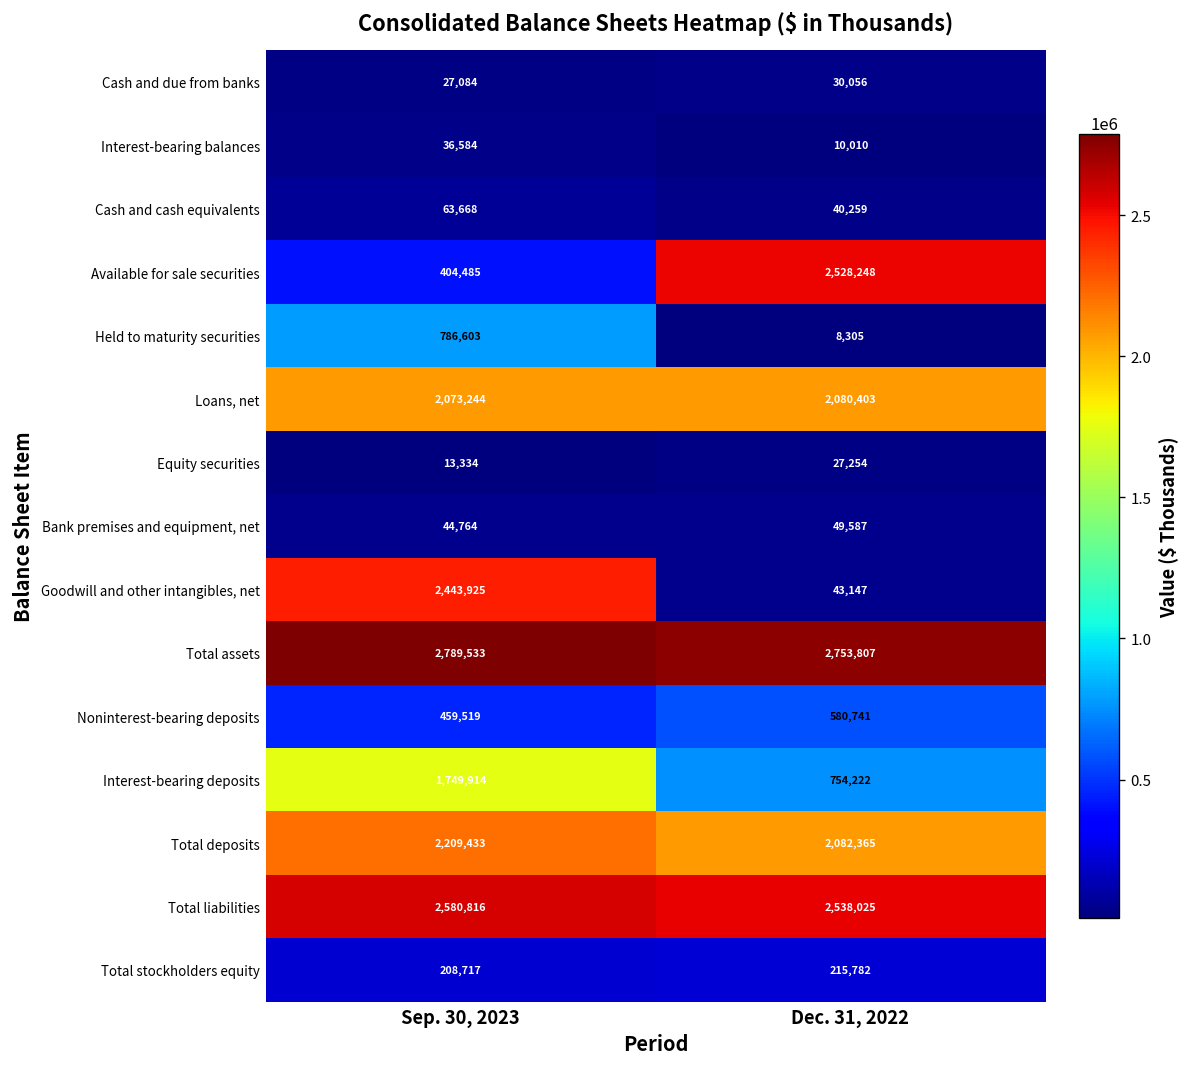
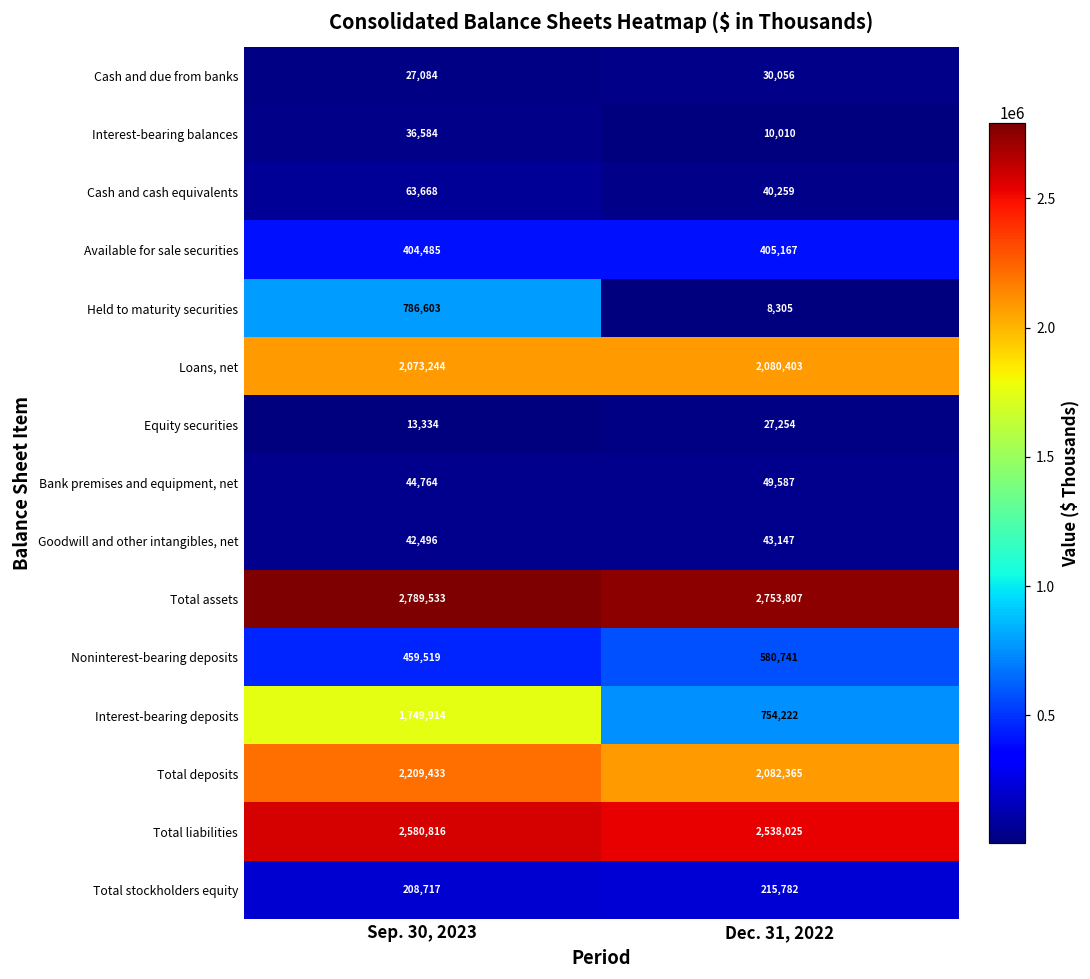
Available for sale securities, Dec. 31, 2022: 2,528,248 -> 405,167
Goodwill and other intangibles, net, Sep. 30, 2023: 2,443,925 -> 42,496
